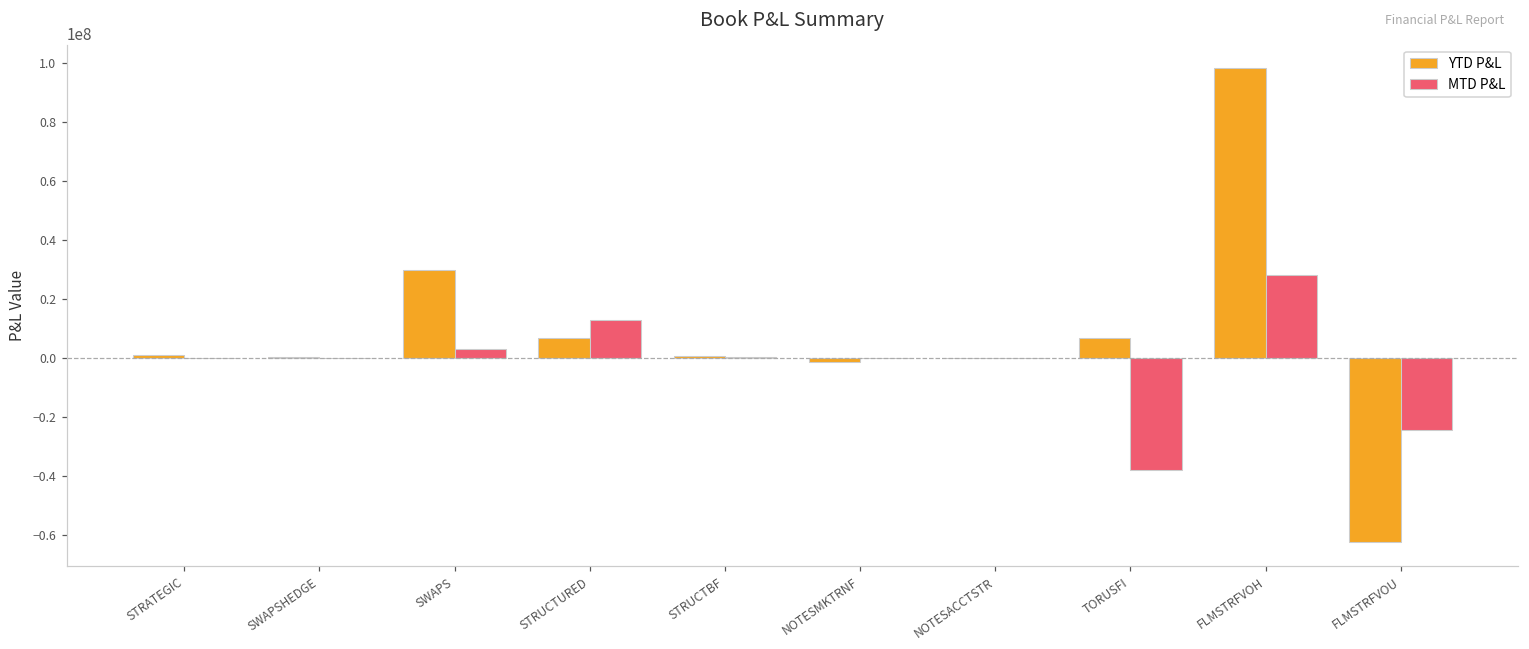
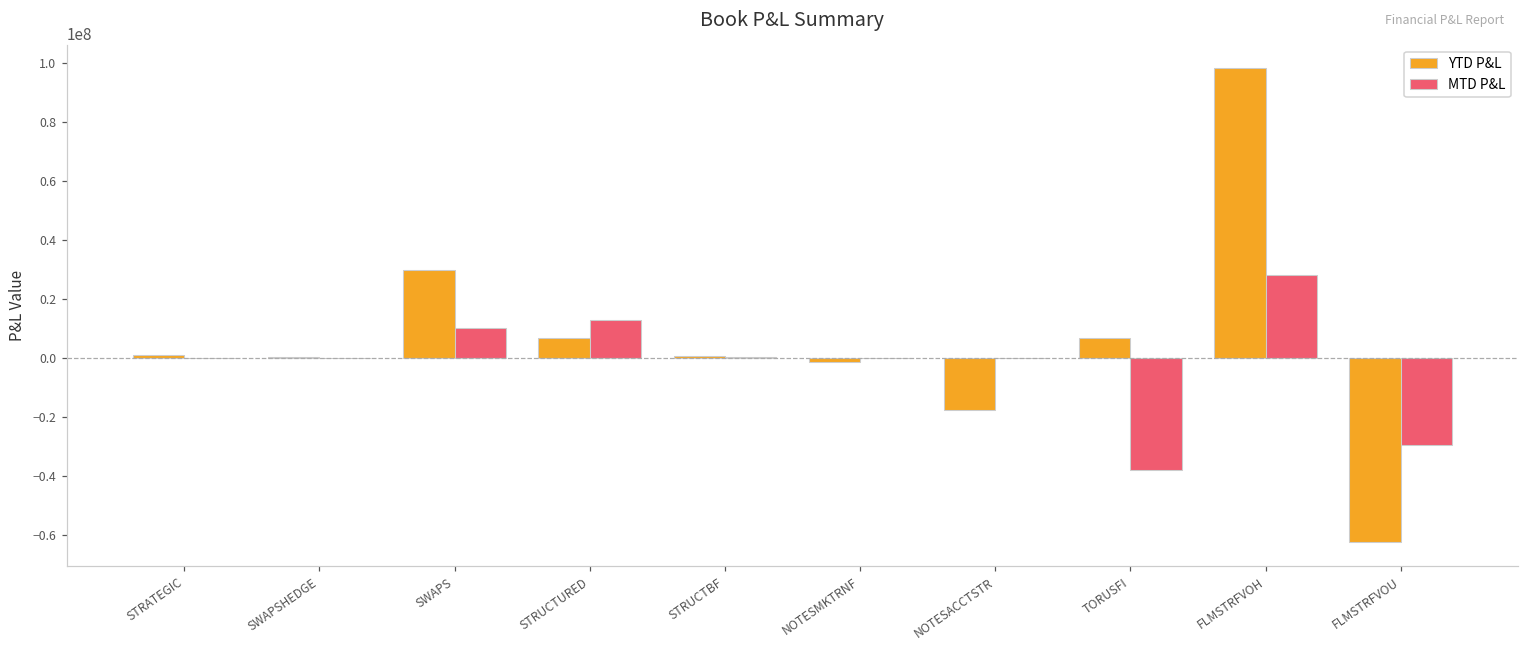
MTD P&L, SWAPS: 3000000 -> 10000000
YTD P&L, NOTESACCTSTR: 0 -> -18000000
MTD P&L, FLMSTRFVOU: -24000000 -> -29000000
